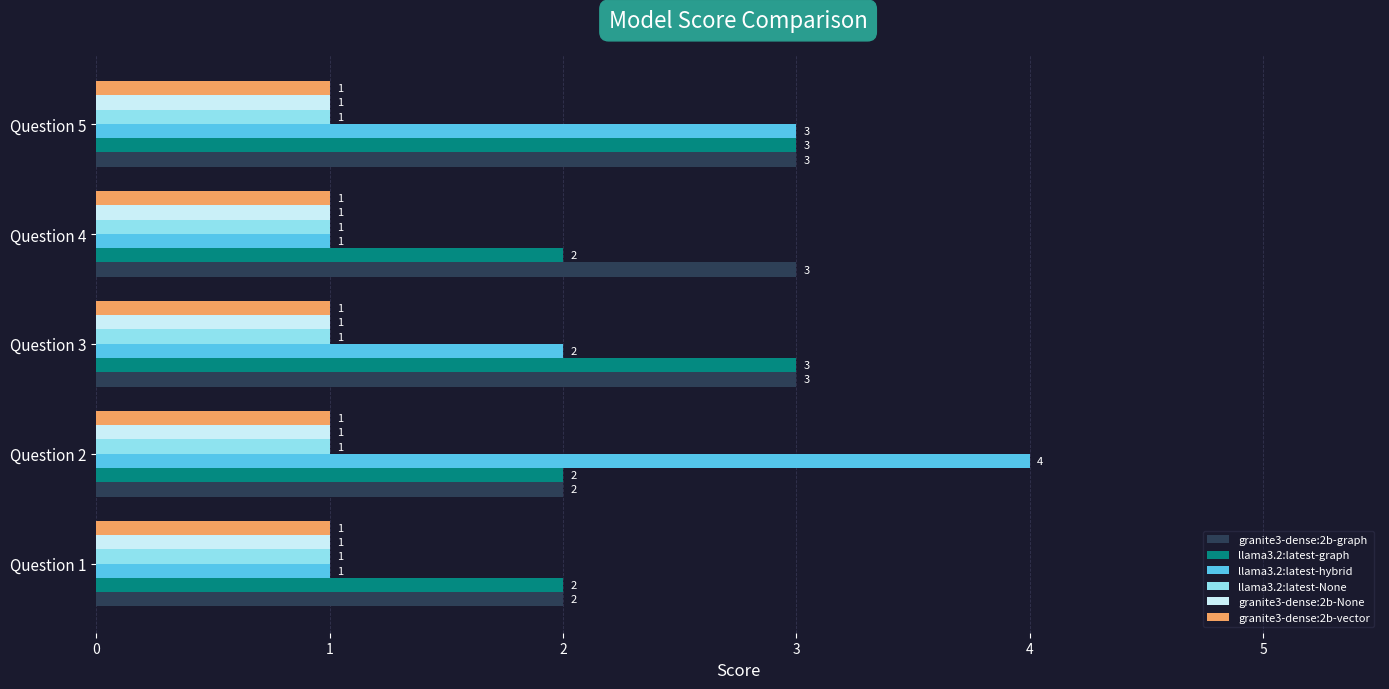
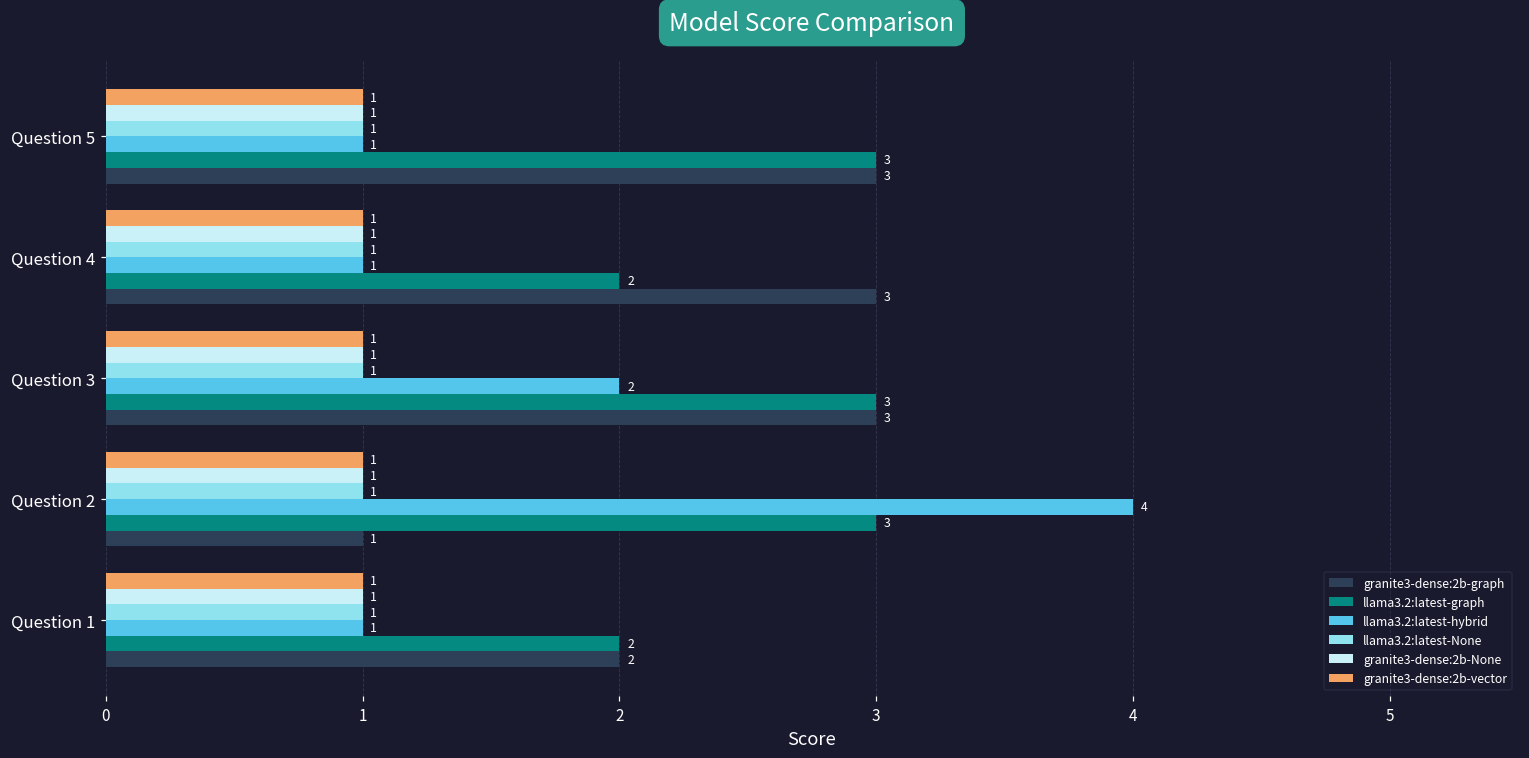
llama3.2:latest-hybrid, Question 5: 3 -> 1
llama3.2:latest-graph, Question 2: 2 -> 3
granite3-dense:2b-graph, Question 2: 2 -> 1
